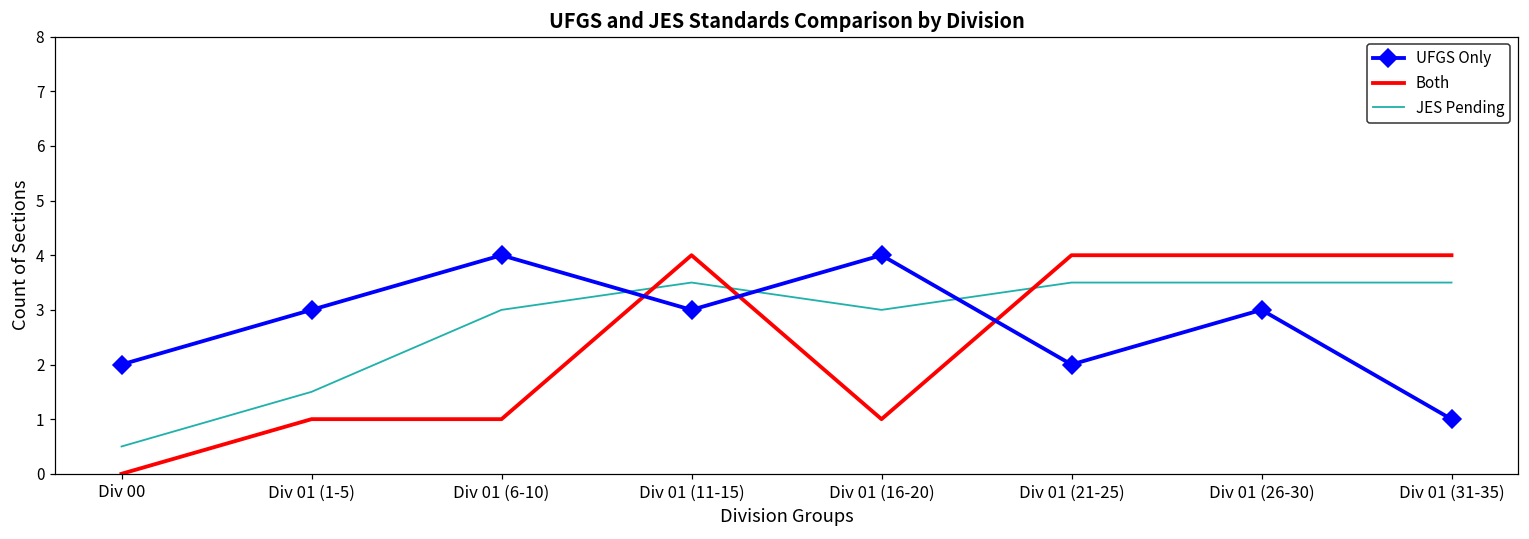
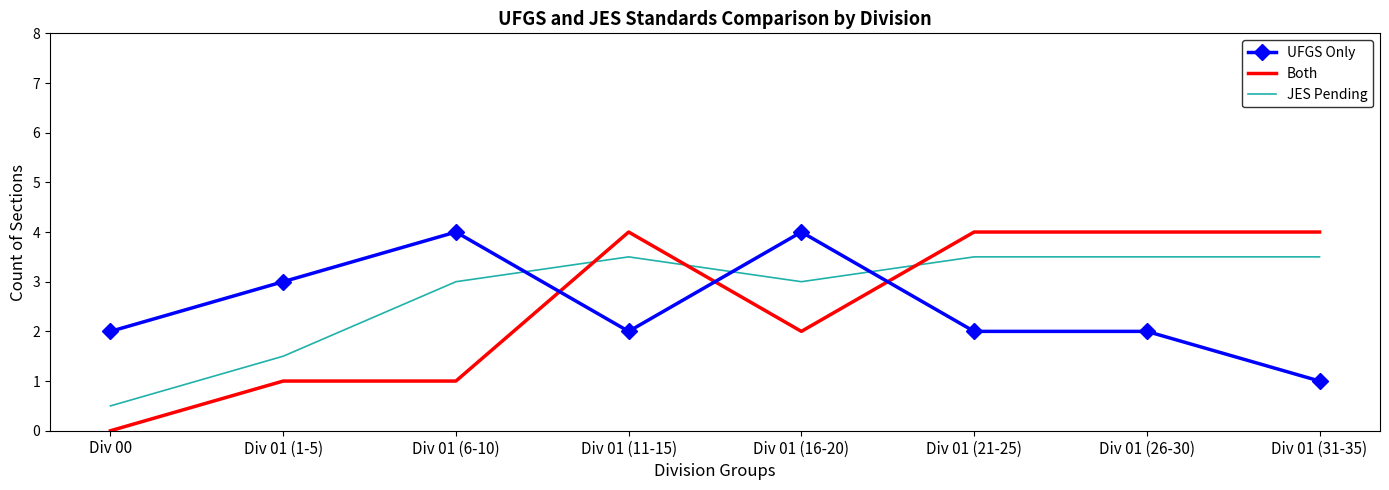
UFGS Only, Div 01 (11-15): 3 -> 2
Both, Div 01 (16-20): 1 -> 2
UFGS Only, Div 01 (26-30): 3 -> 2
